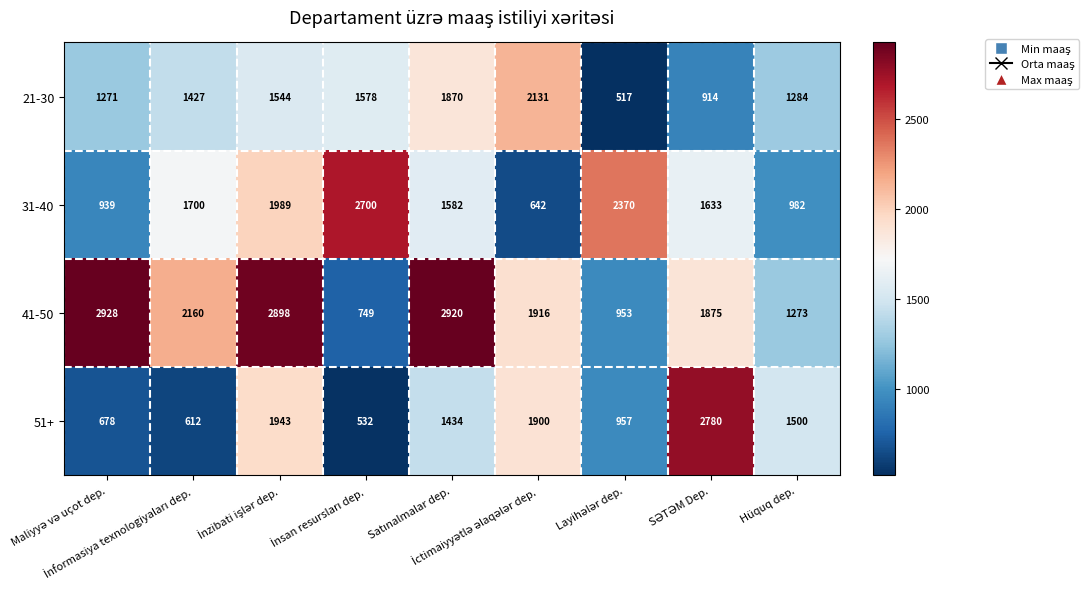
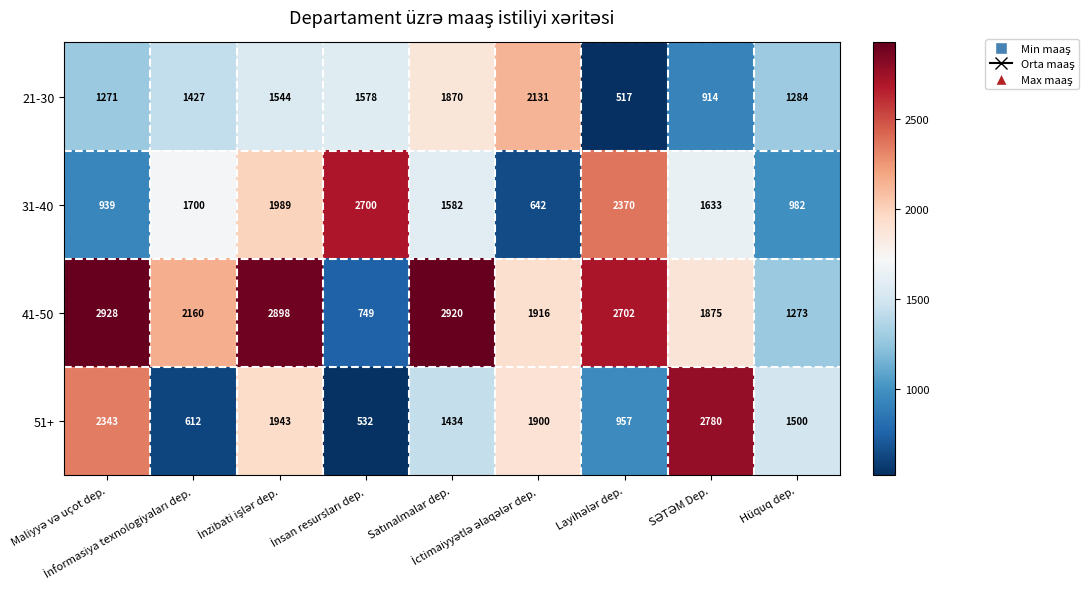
41-50, Layihələr dep.: 953 -> 2702
51+, Maliyyə və uçot dep.: 678 -> 2343
